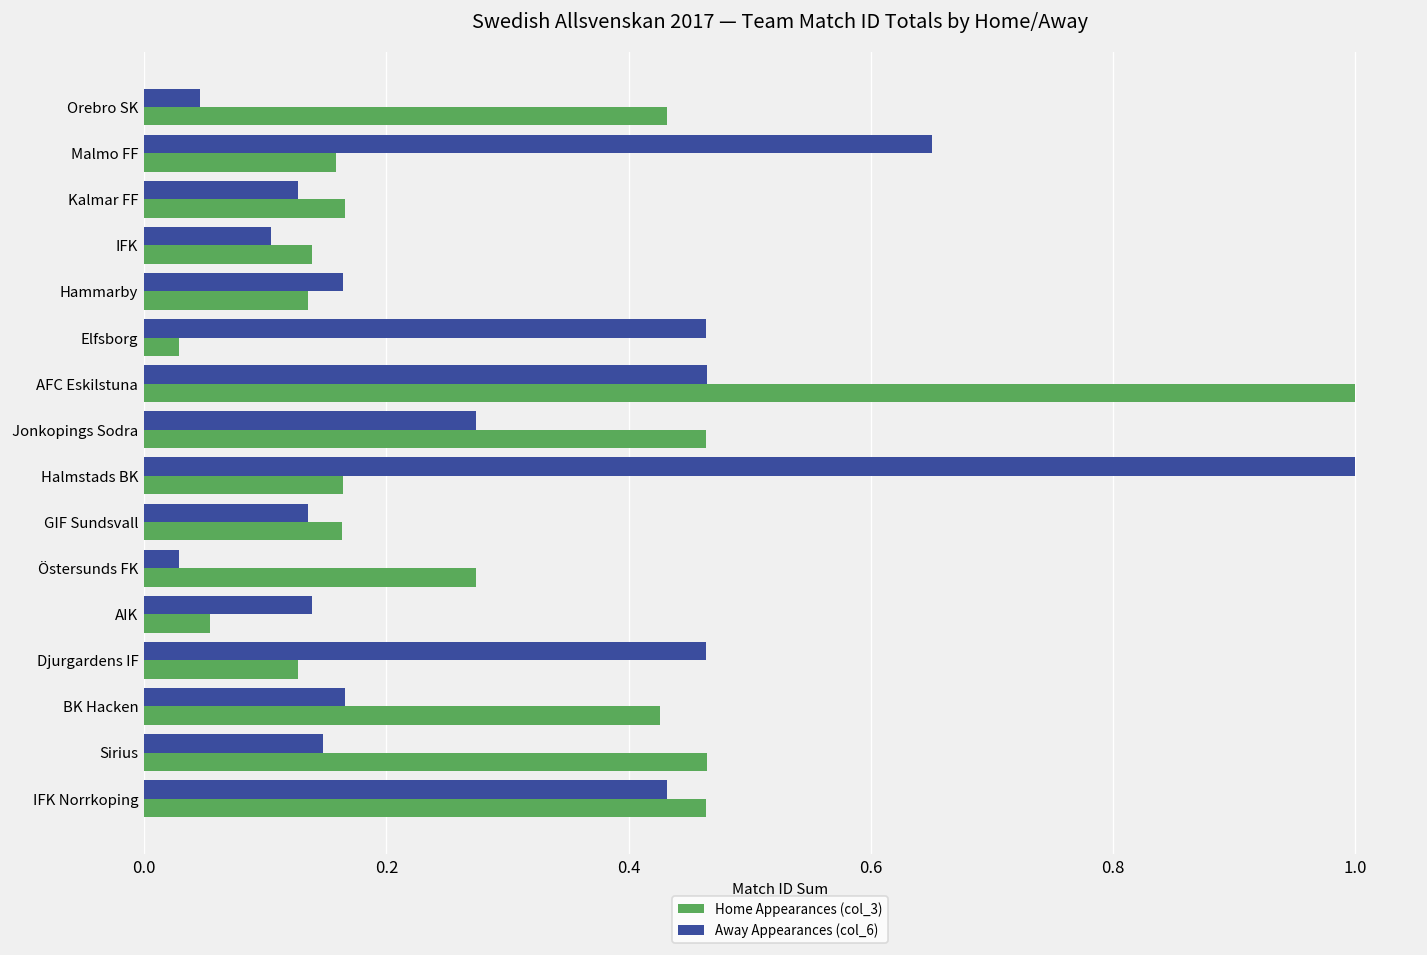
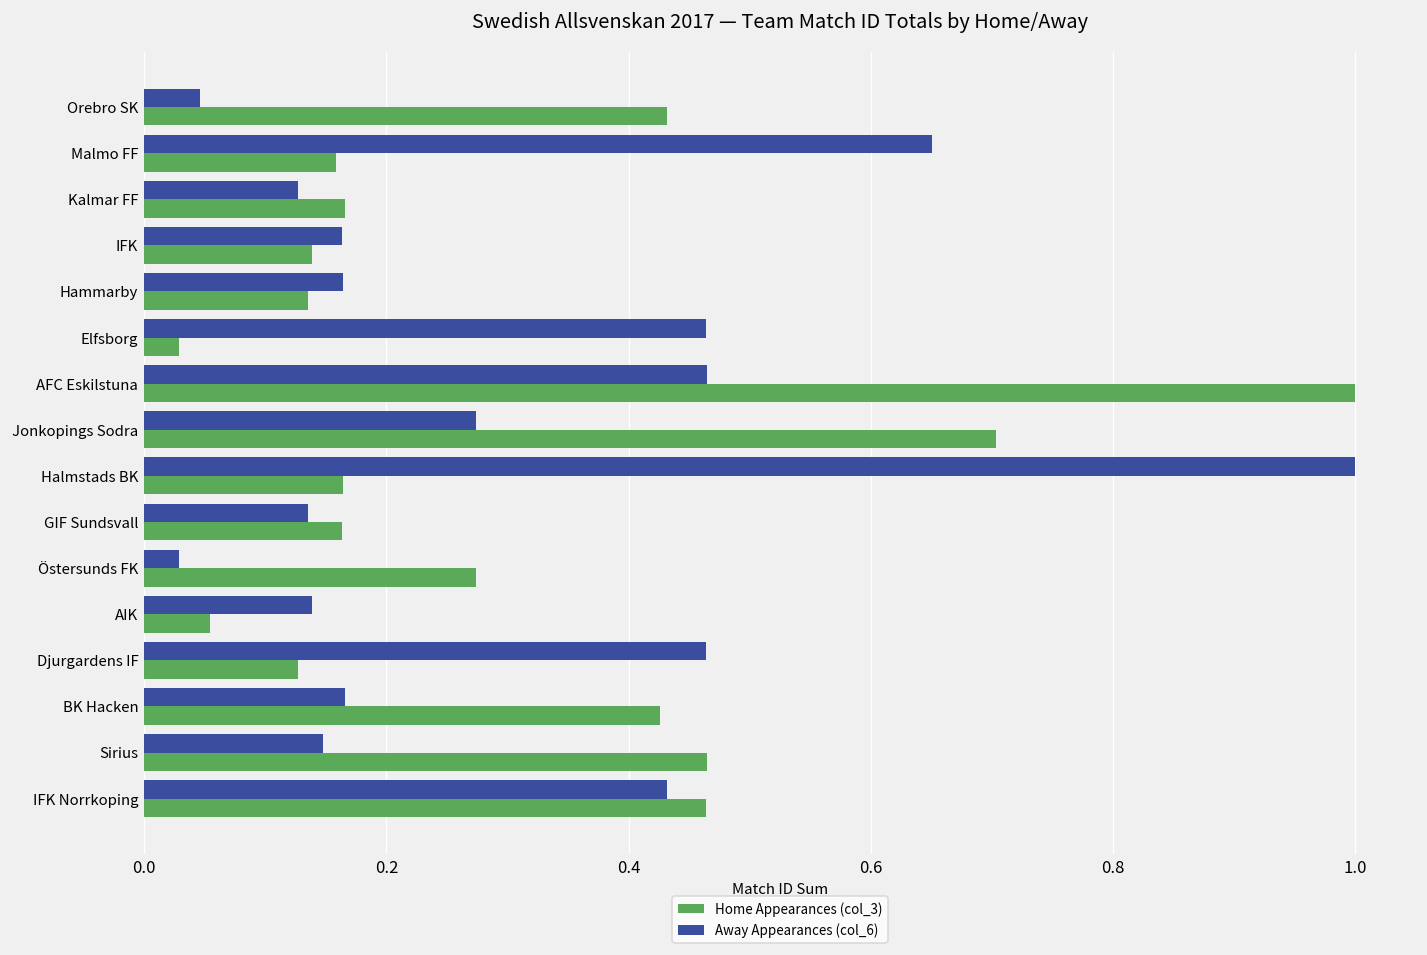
Away Appearances (col_6), IFK: 0.105 -> 0.164
Home Appearances (col_3), Jonkopings Sodra: 0.464 -> 0.703
